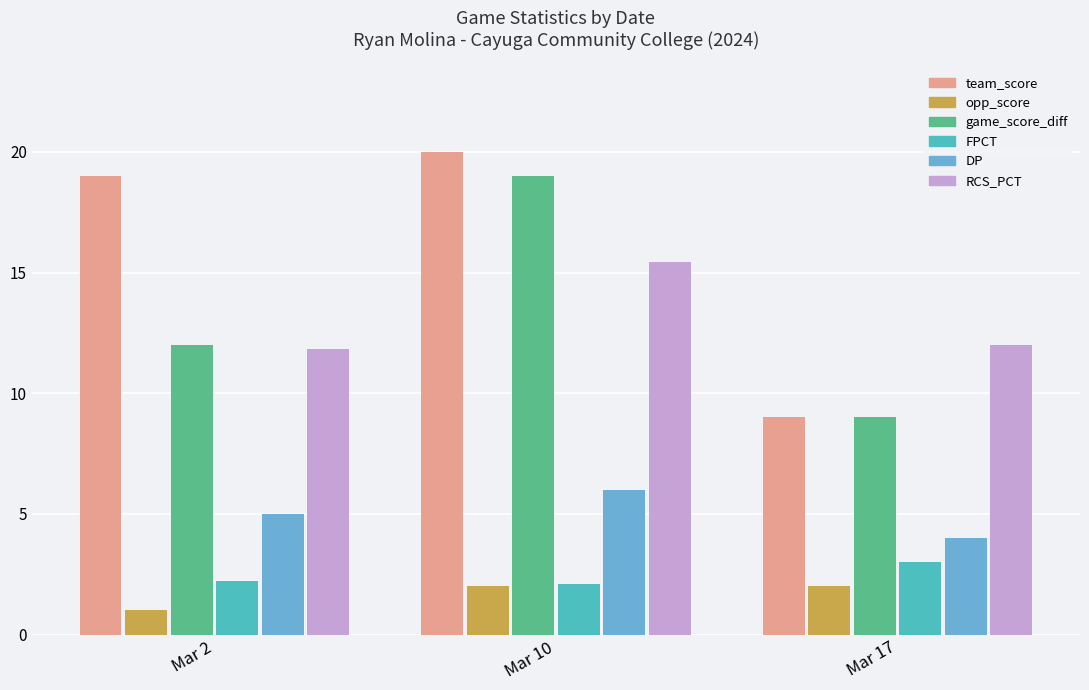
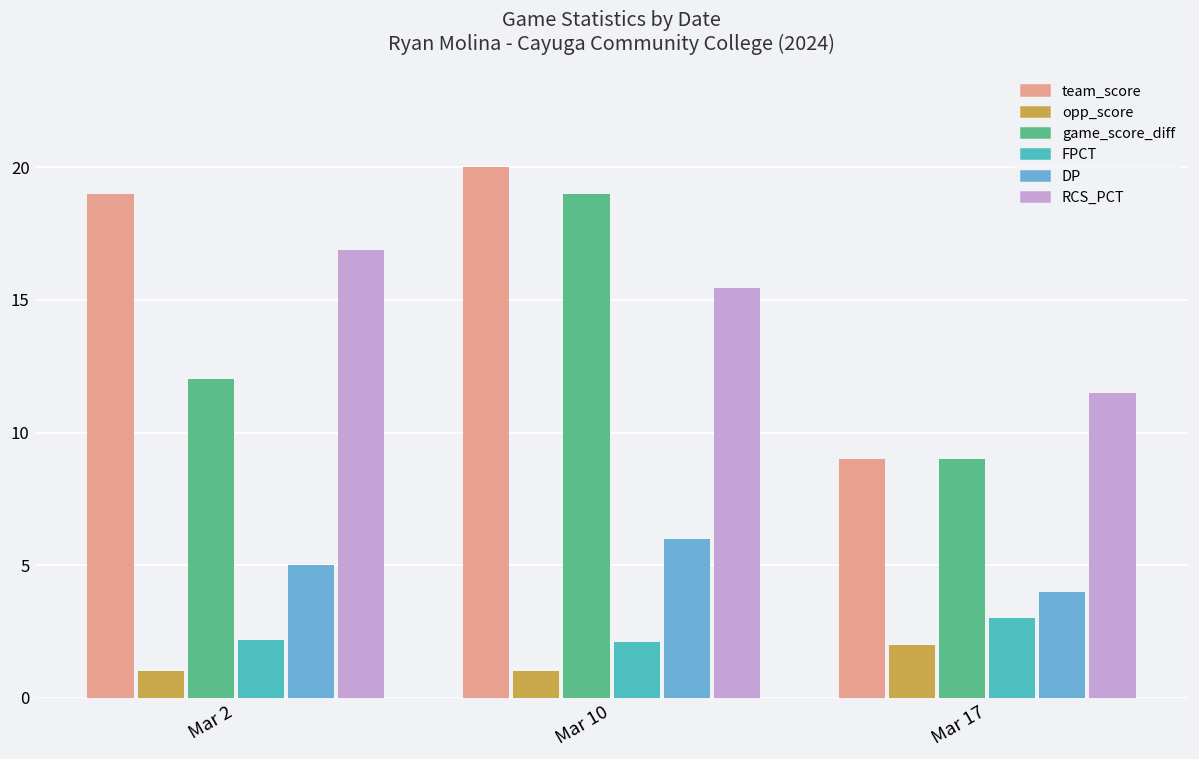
RCS_PCT, Mar 2: 11.9 -> 16.9
opp_score, Mar 10: 2 -> 1
RCS_PCT, Mar 17: 12.0 -> 11.5
